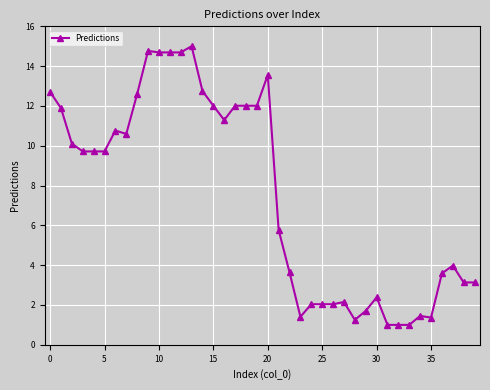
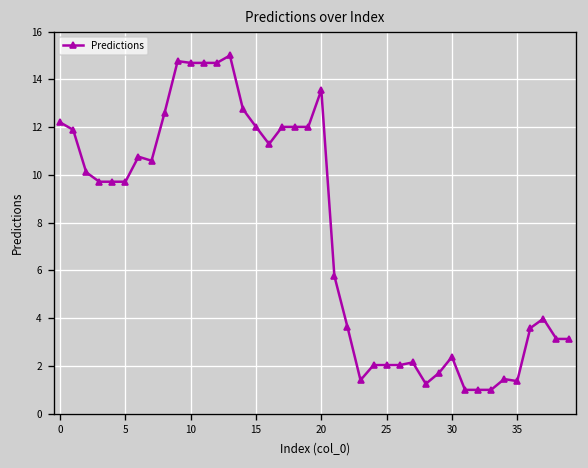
0: 12.7 -> 12.2
